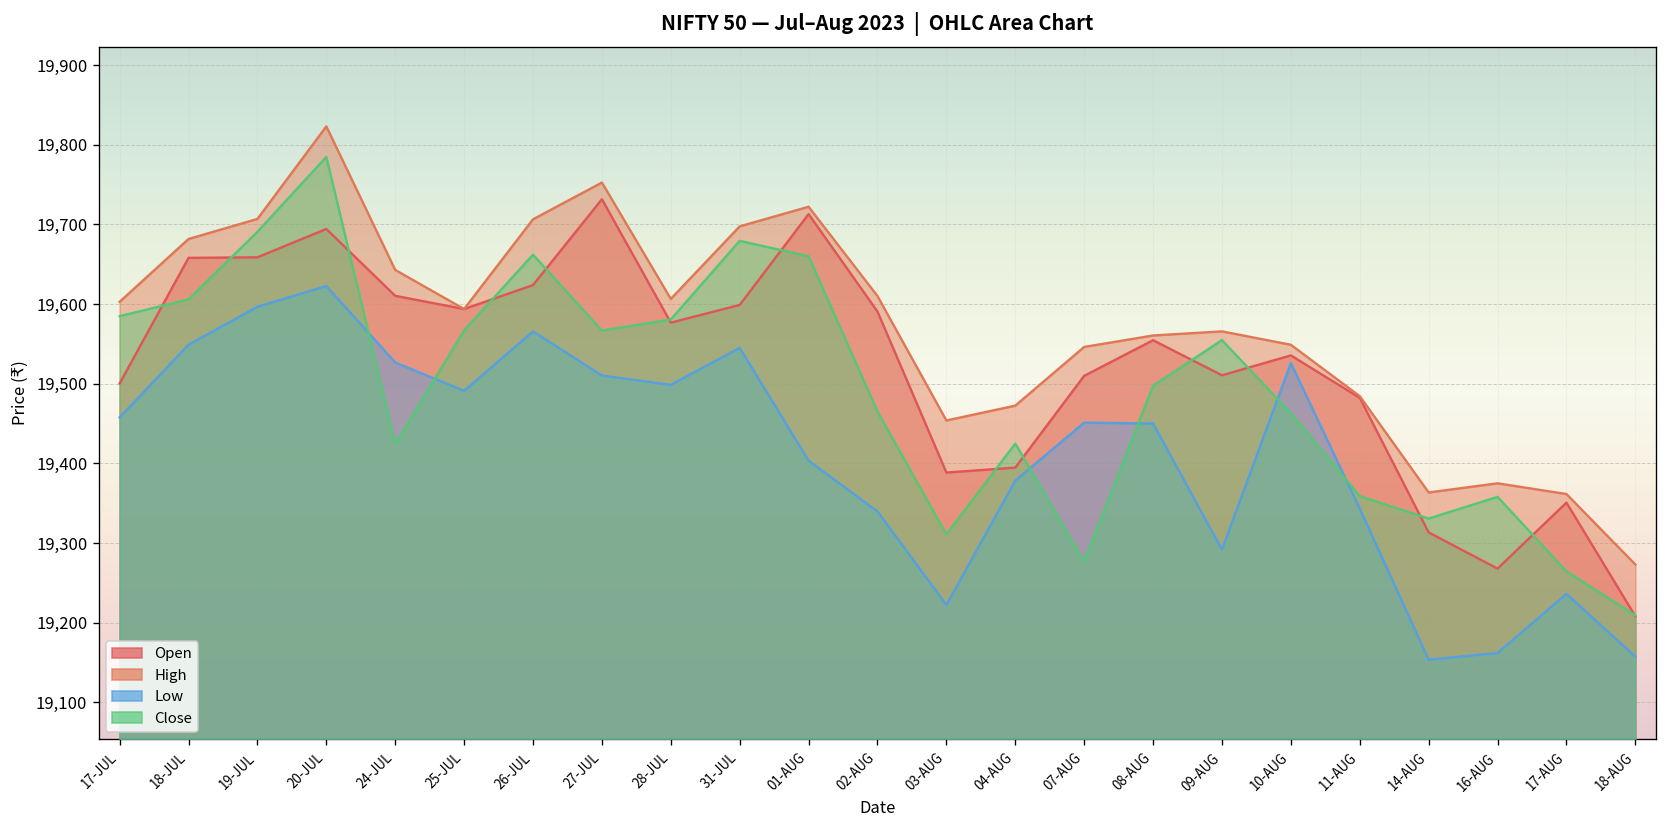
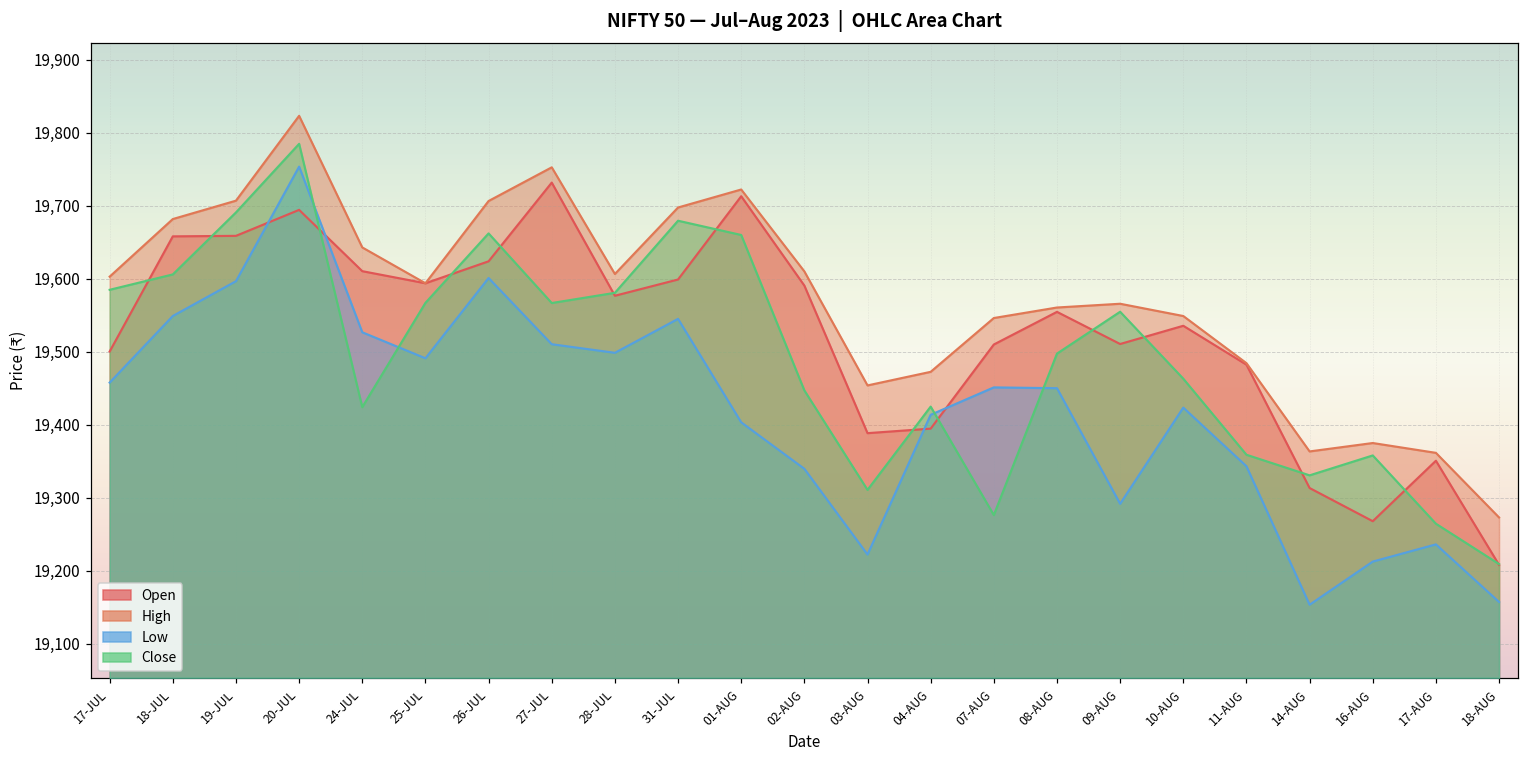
Low, 20-JUL: 19,620 -> 19,750
Low, 26-JUL: 19,570 -> 19,600
Close, 02-AUG: 19,470 -> 19,450
Low, 04-AUG: 19,380 -> 19,410
Low, 10-AUG: 19,530 -> 19,420
Low, 16-AUG: 19,160 -> 19,210
